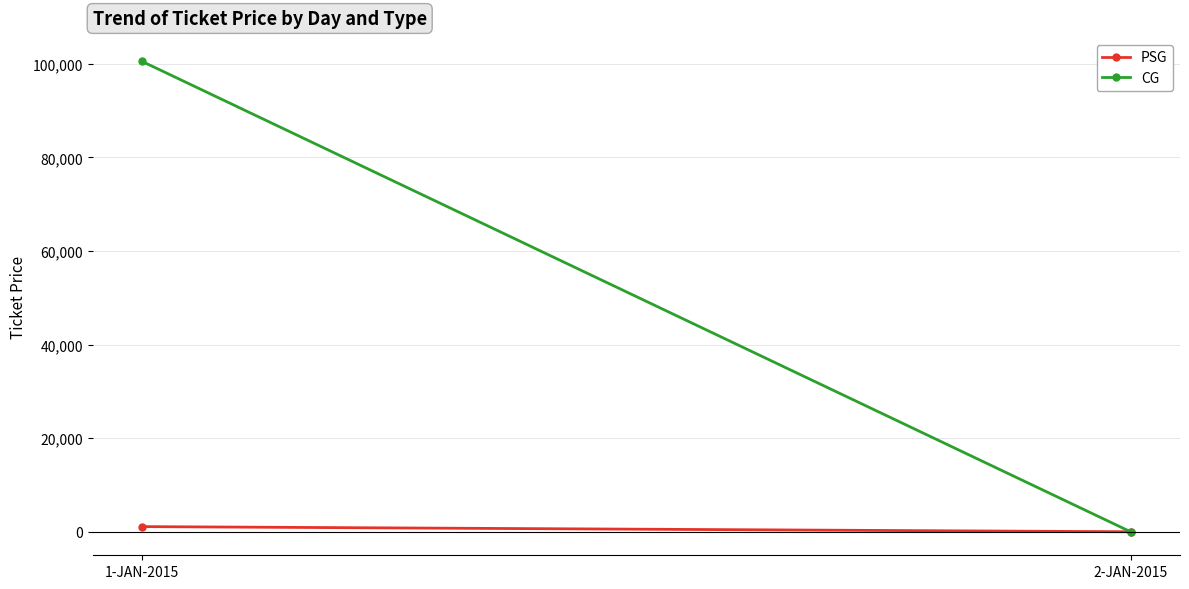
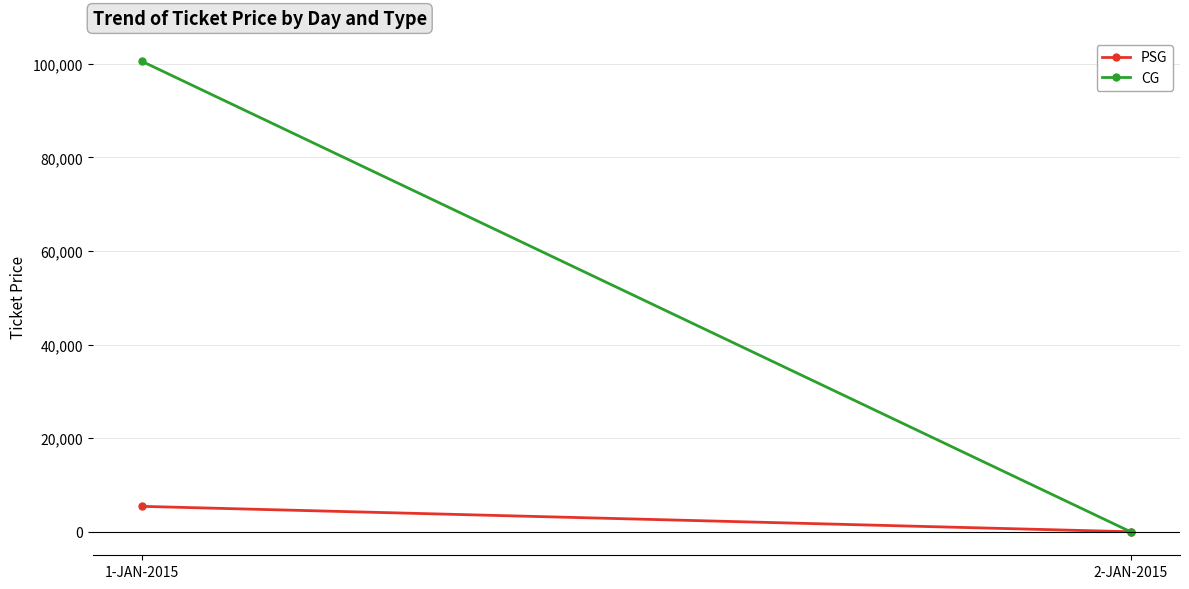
PSG, 1-JAN-2015: 1,000 -> 5,000
